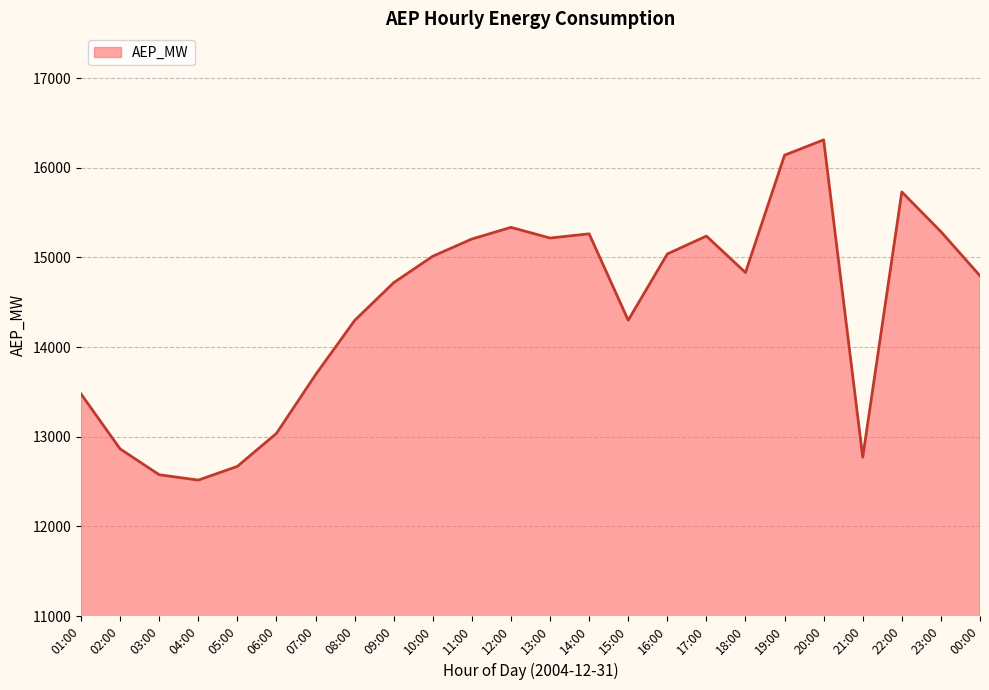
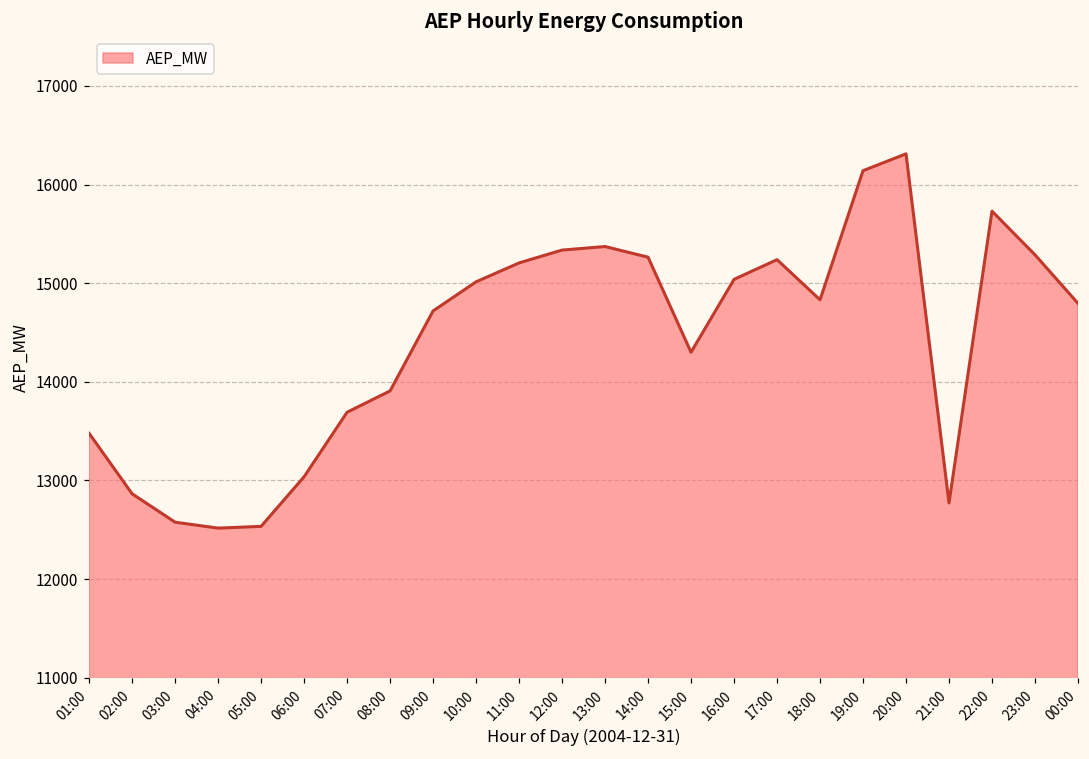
05:00: 12700 -> 12500
08:00: 14300 -> 13900
13:00: 15200 -> 15400
